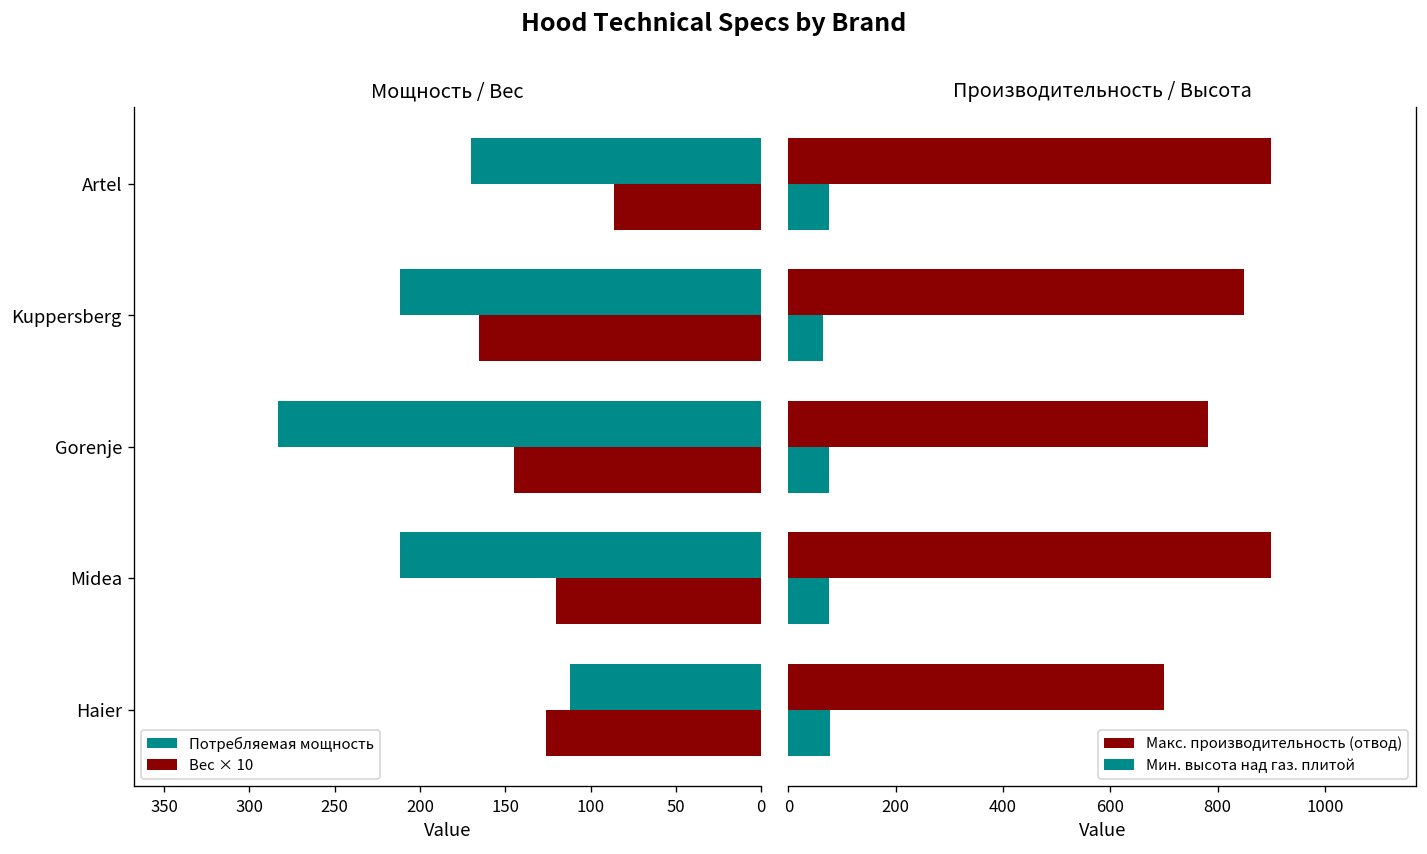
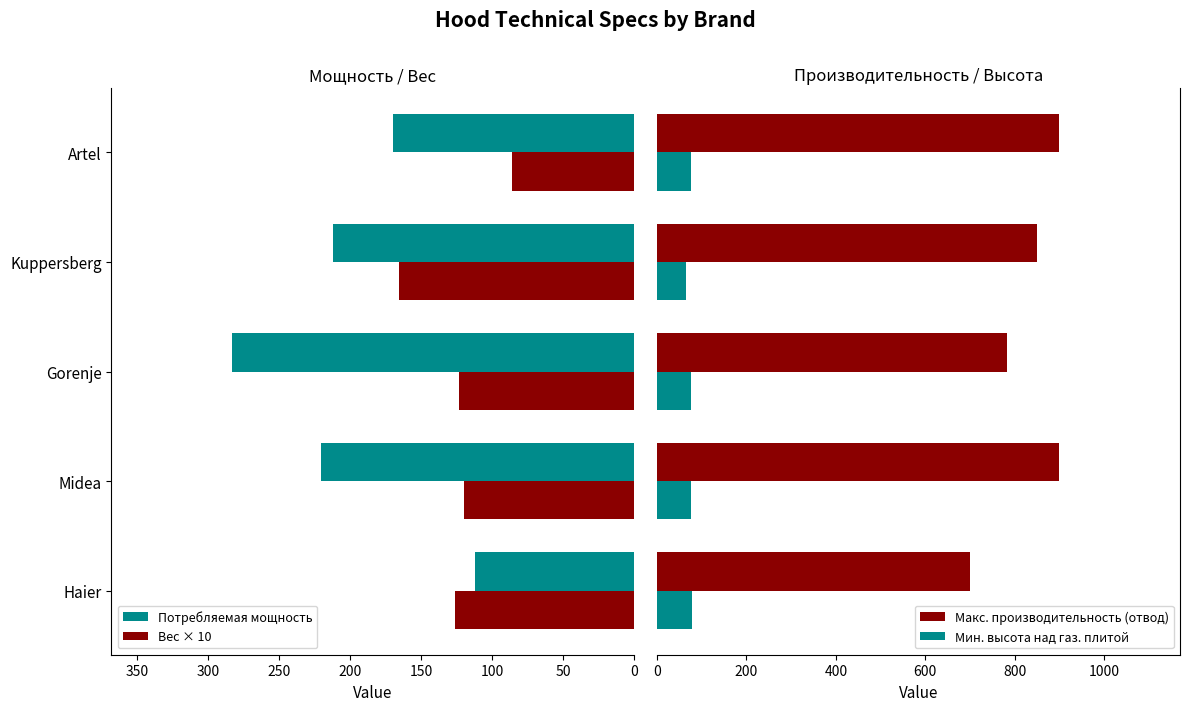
Мощность / Вес, Вес × 10, Gorenje: 145 -> 123
Мощность / Вес, Потребляемая мощность, Midea: 212 -> 221
